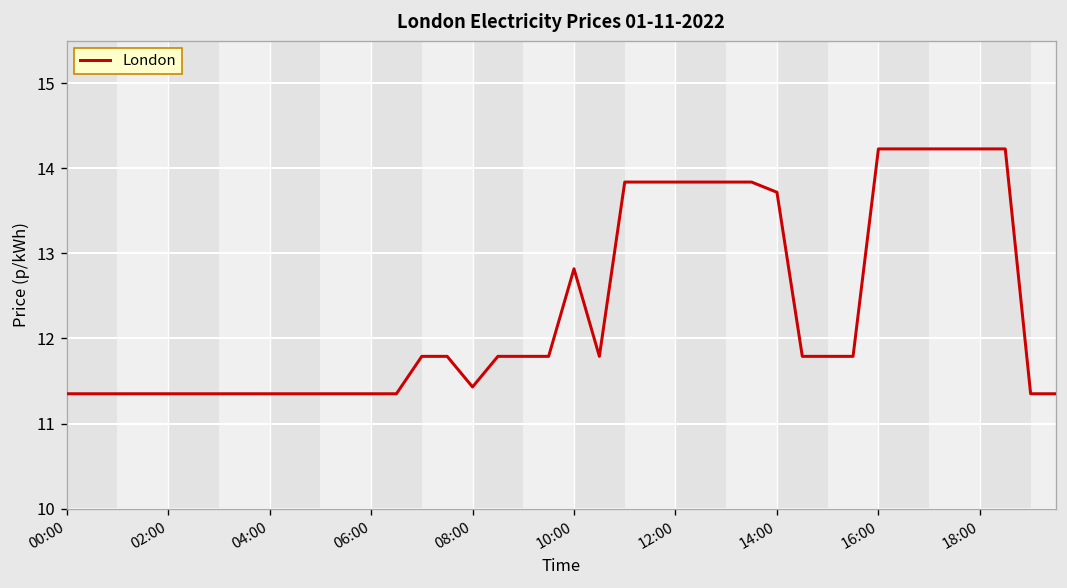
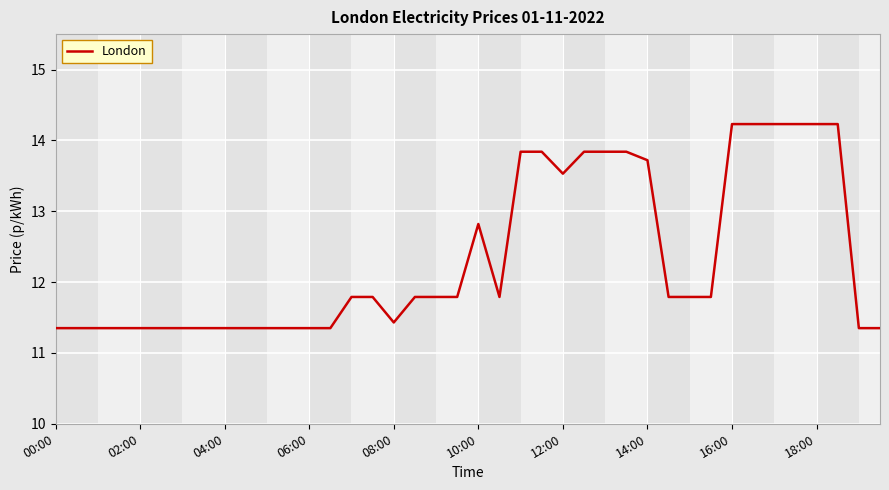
12:00: 13.8 -> 13.5
